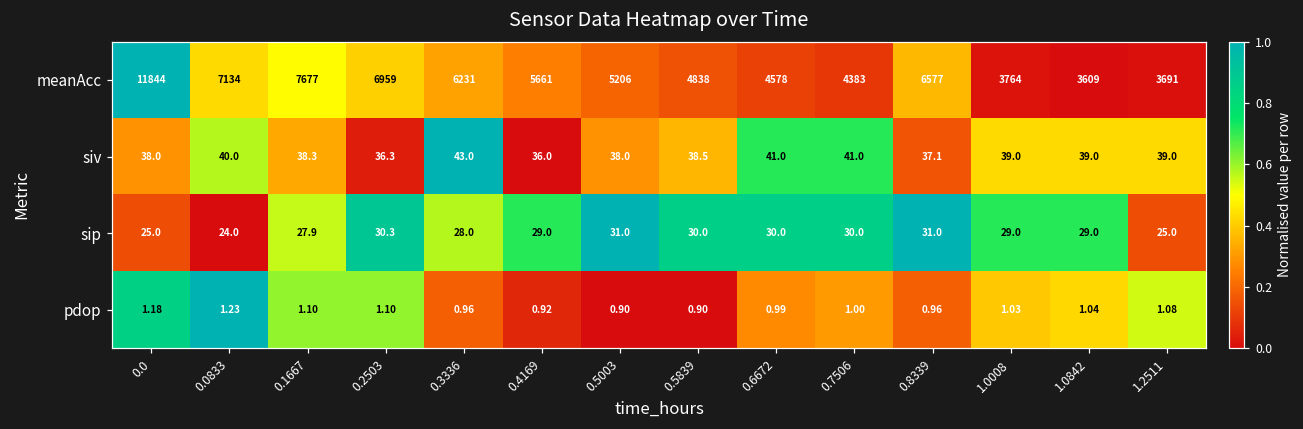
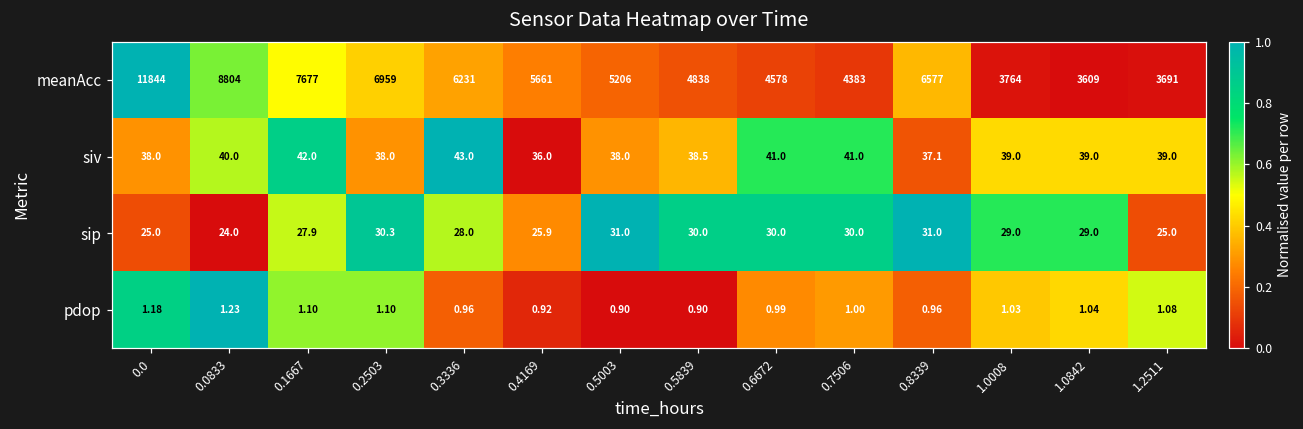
meanAcc, 0.0833: 7134 -> 8804
siv, 0.1667: 38.3 -> 42.0
siv, 0.2503: 36.3 -> 38.0
sip, 0.4169: 29.0 -> 25.9
